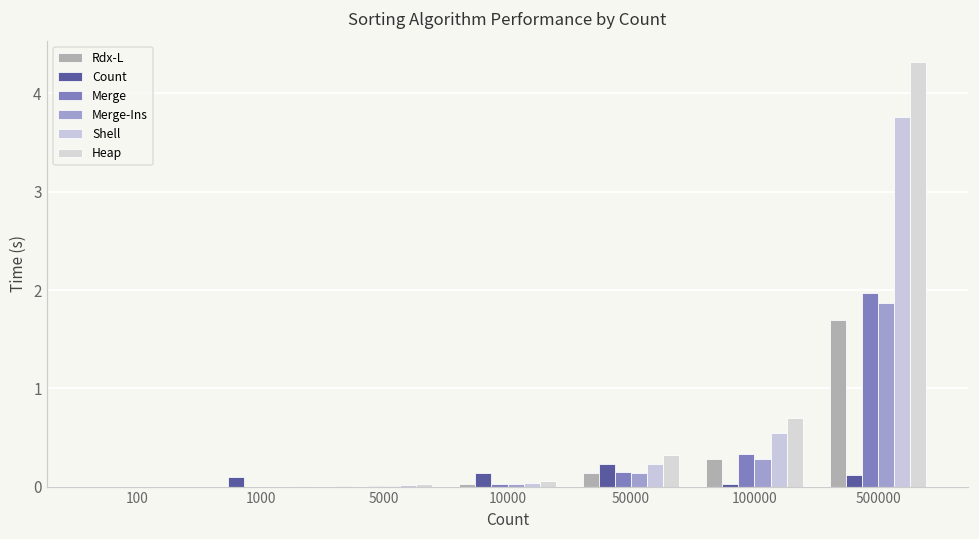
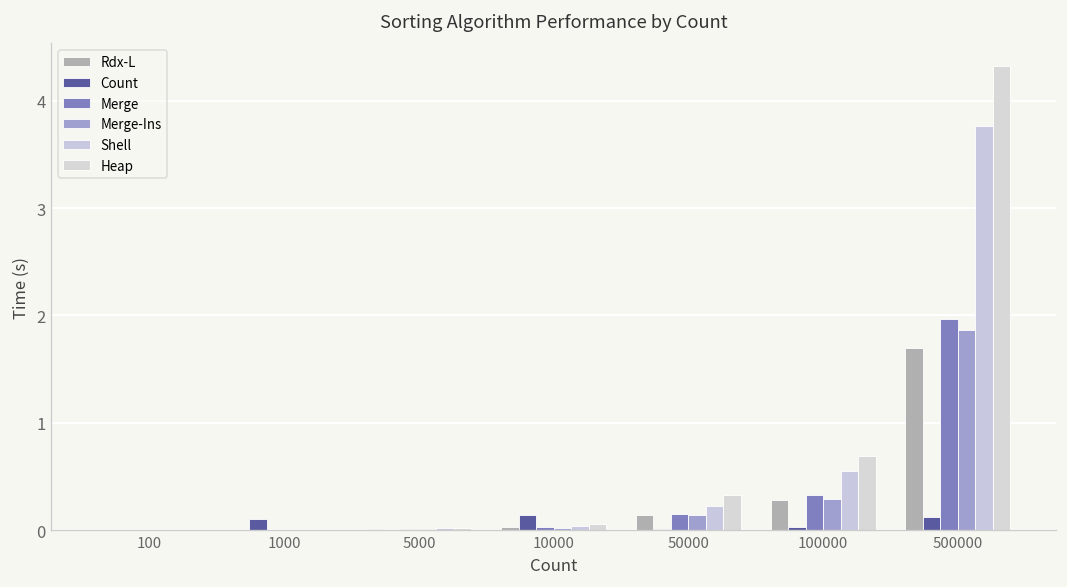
Count, 50000: 0.2 -> 0.0
